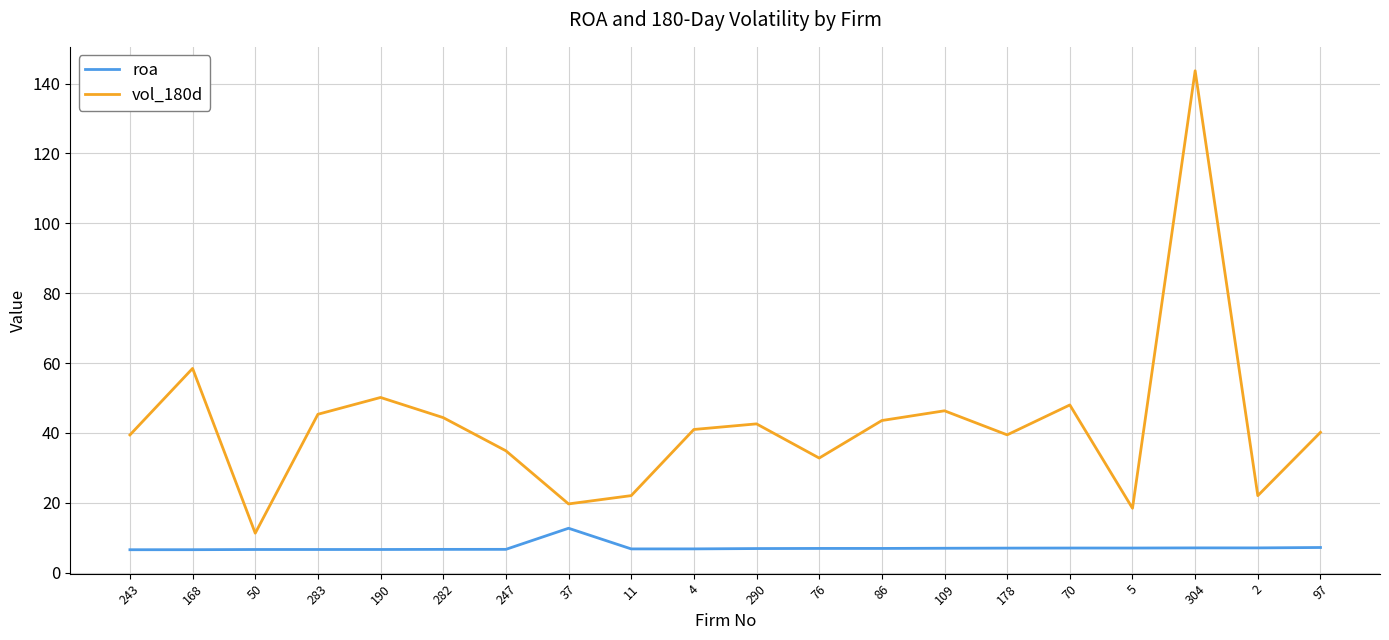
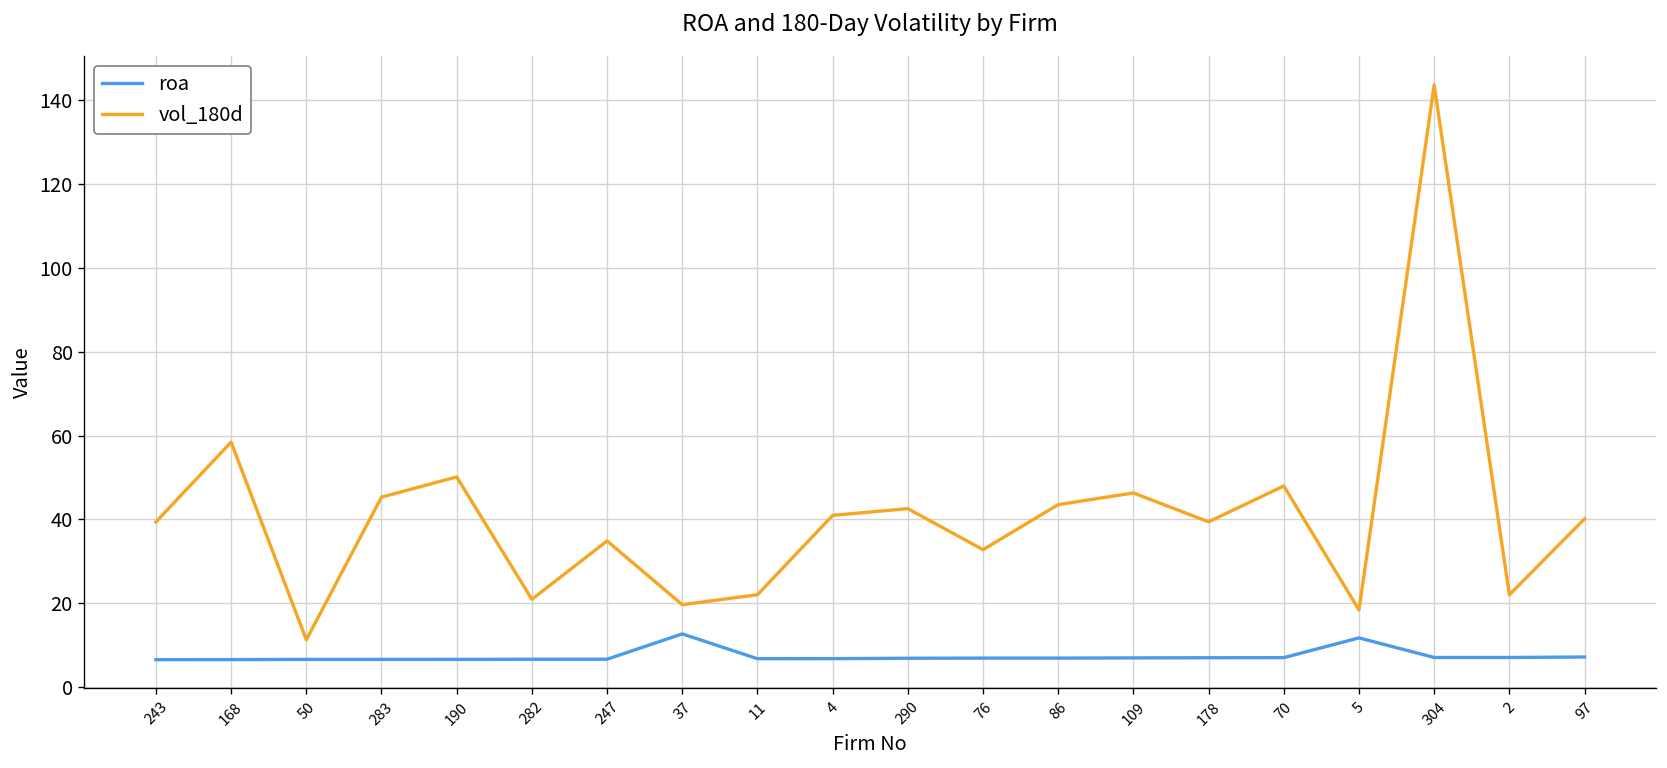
vol_180d, 282: 44 -> 21
roa, 5: 7 -> 12
